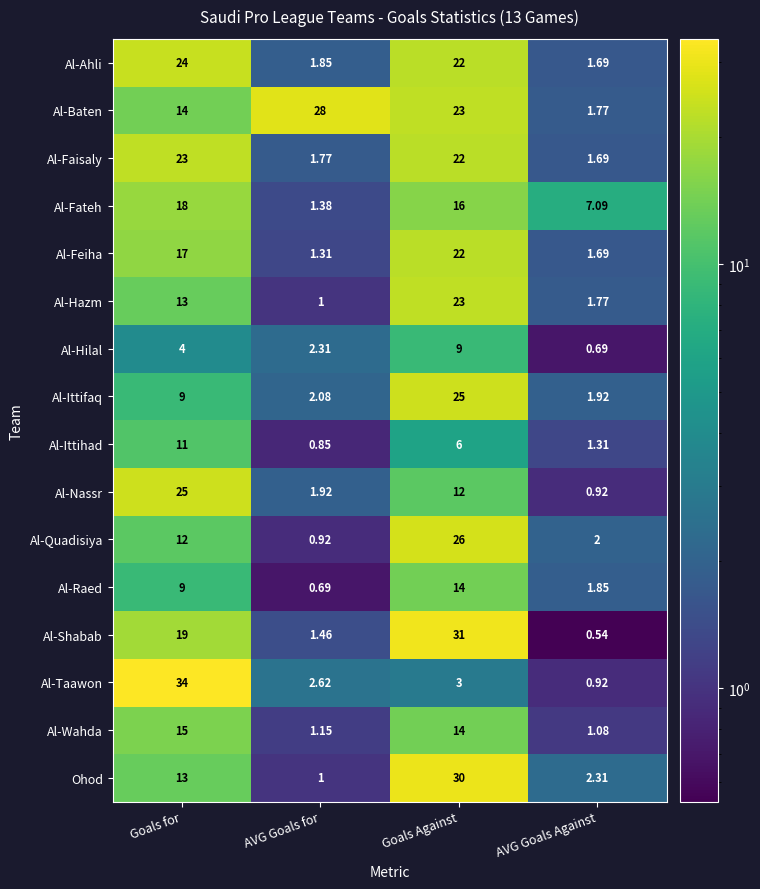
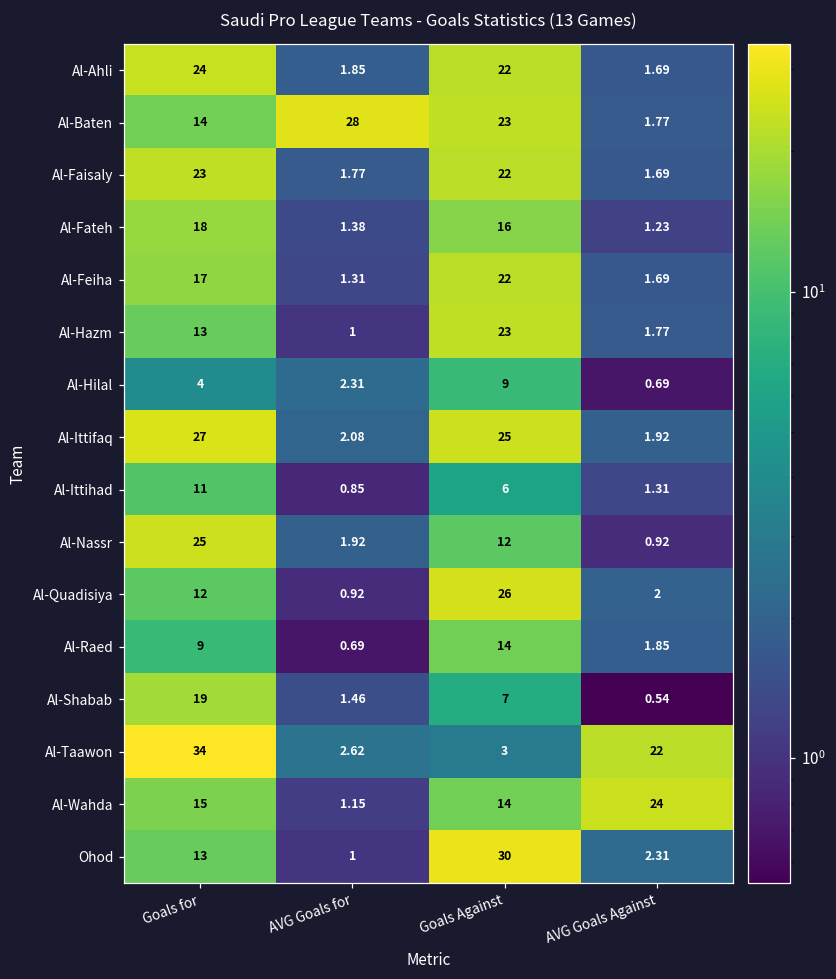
Al-Fateh, AVG Goals Against: 7.09 -> 1.23
Al-Ittifaq, Goals for: 9 -> 27
Al-Shabab, Goals Against: 31 -> 7
Al-Taawon, AVG Goals Against: 0.92 -> 22
Al-Wahda, AVG Goals Against: 1.08 -> 24
